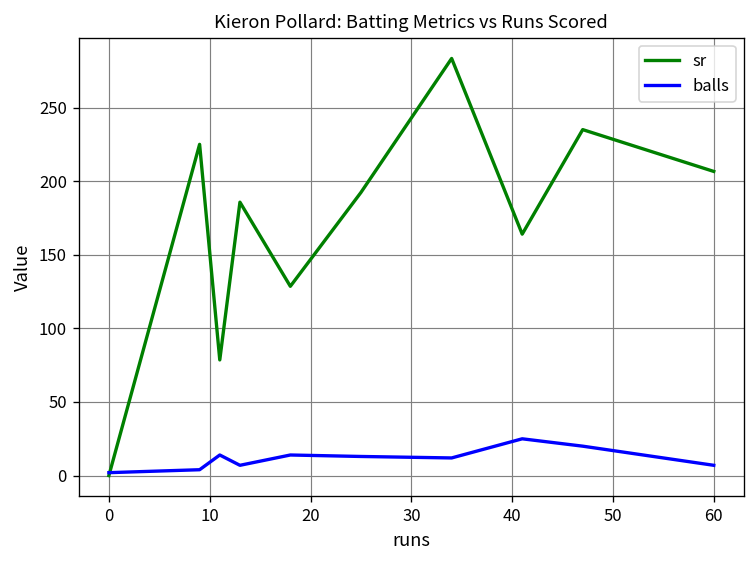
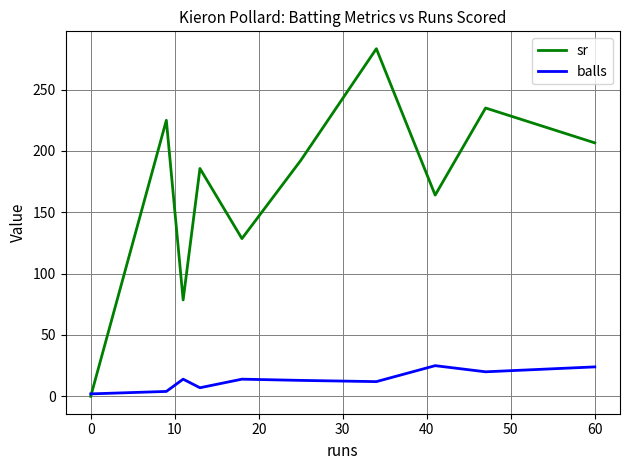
balls, 60: 7 -> 24
